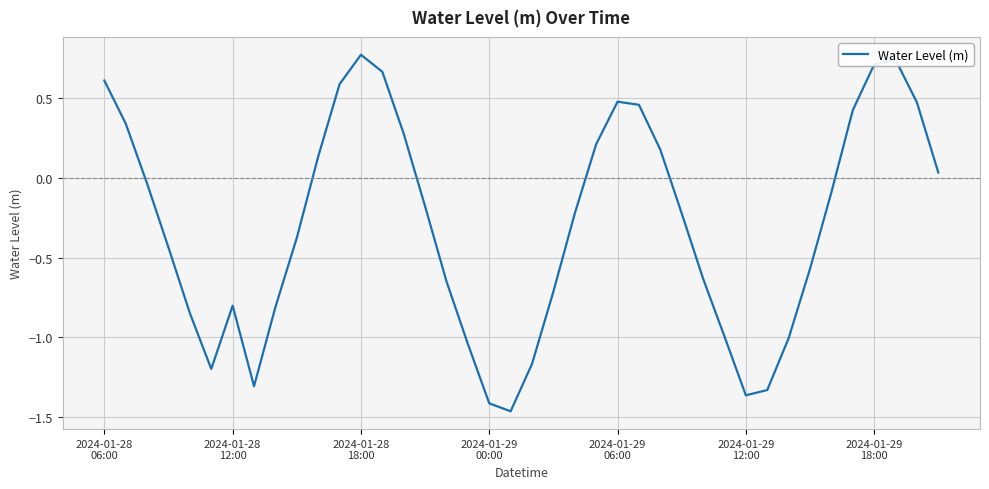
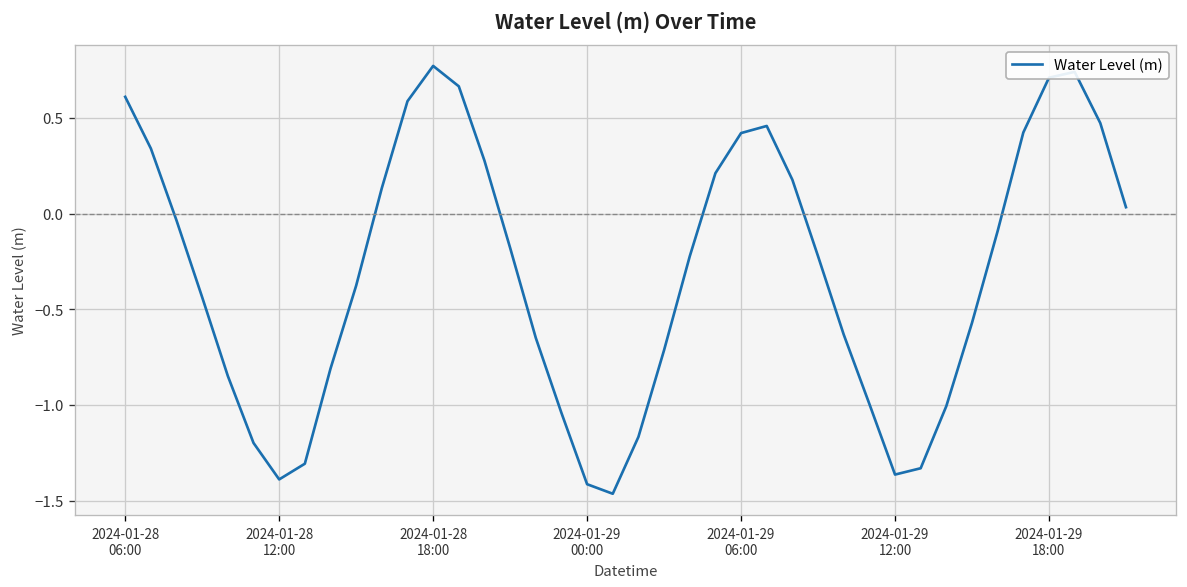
2024-01-28 12:00: -0.80 -> -1.39
2024-01-29 06:00: 0.48 -> 0.42
